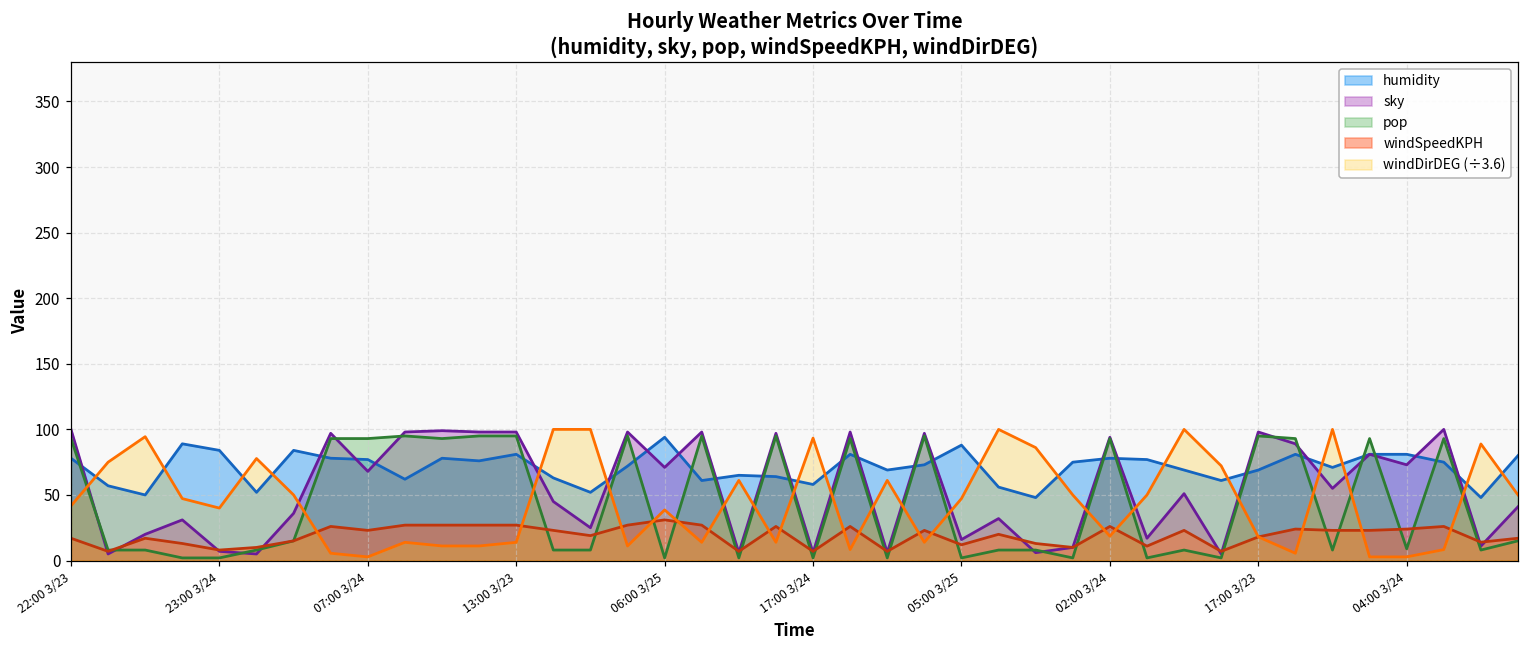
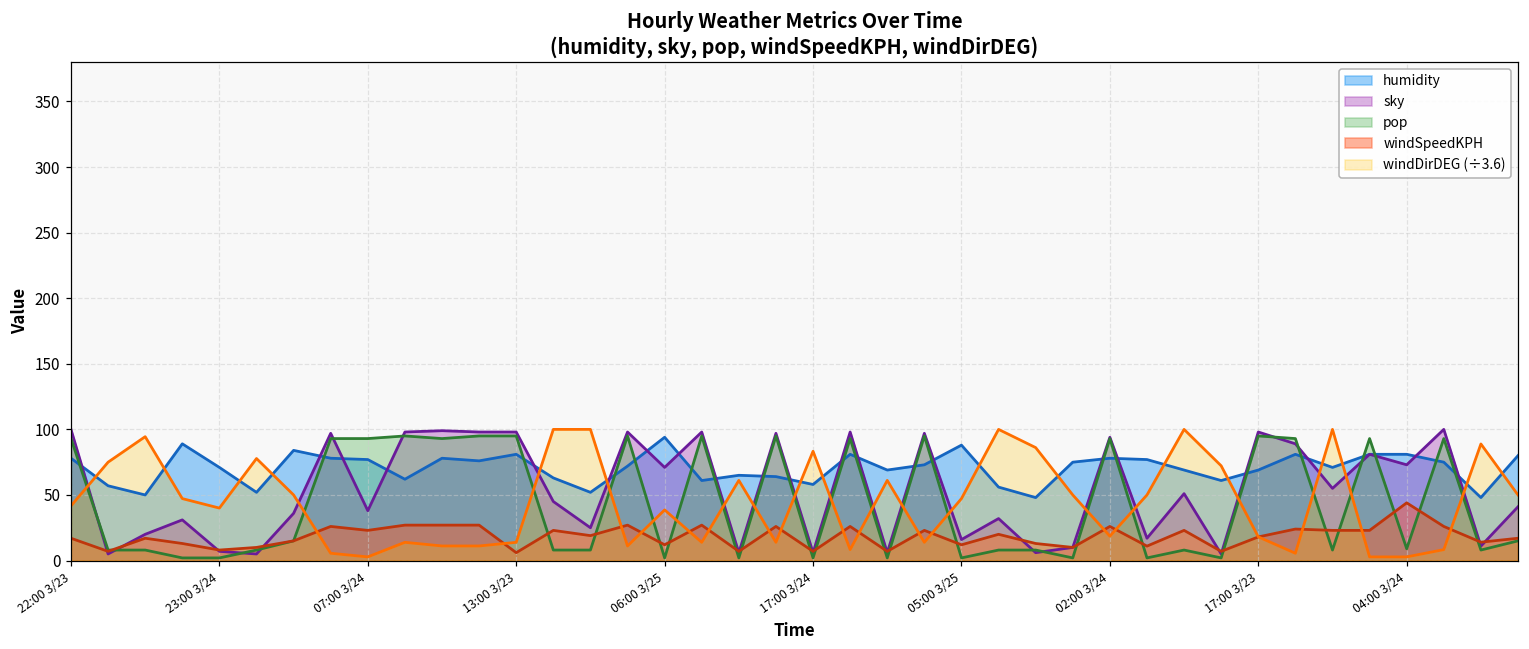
humidity, 23:00 3/24: 84 -> 71
sky, 07:00 3/24: 68 -> 38
windSpeedKPH, 13:00 3/23: 27 -> 6
windSpeedKPH, 06:00 3/25: 31 -> 12
windDirDEG (÷3.6), 17:00 3/24: 93 -> 83
windSpeedKPH, 04:00 3/24: 24 -> 44
